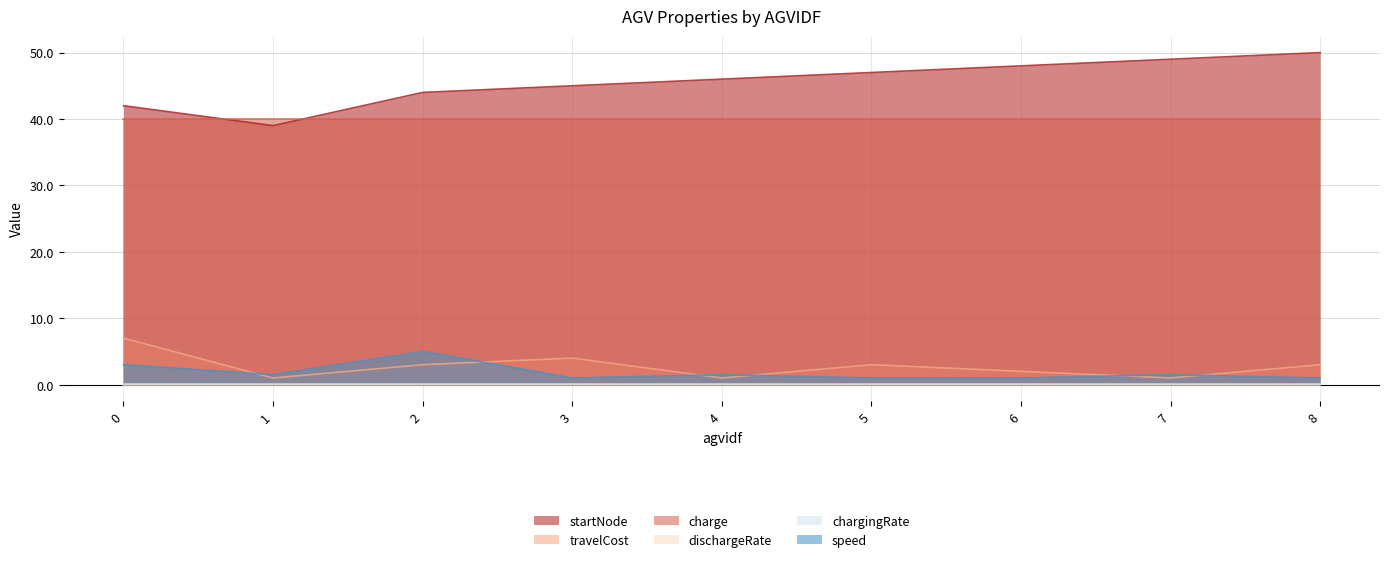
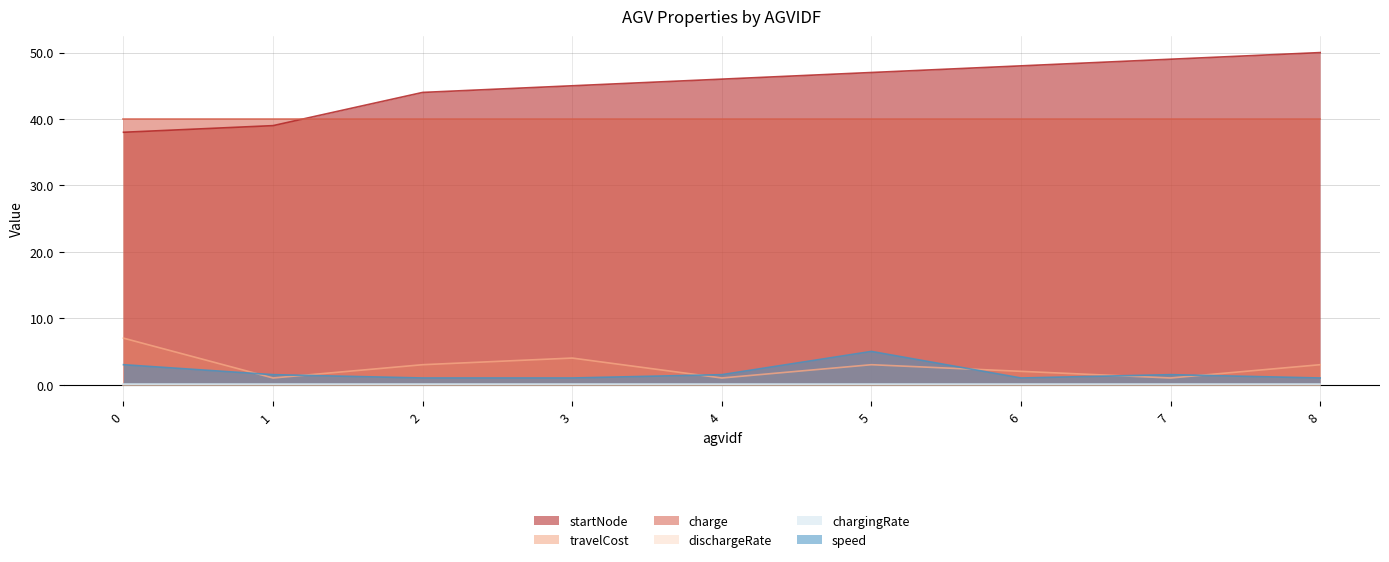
startNode, 0: 42 -> 38
speed, 2: 5 -> 1
speed, 5: 1 -> 5
